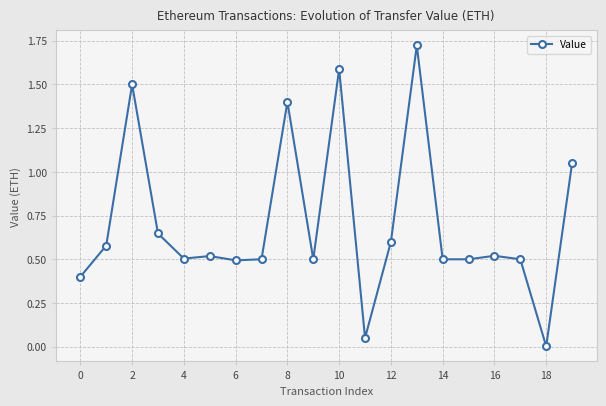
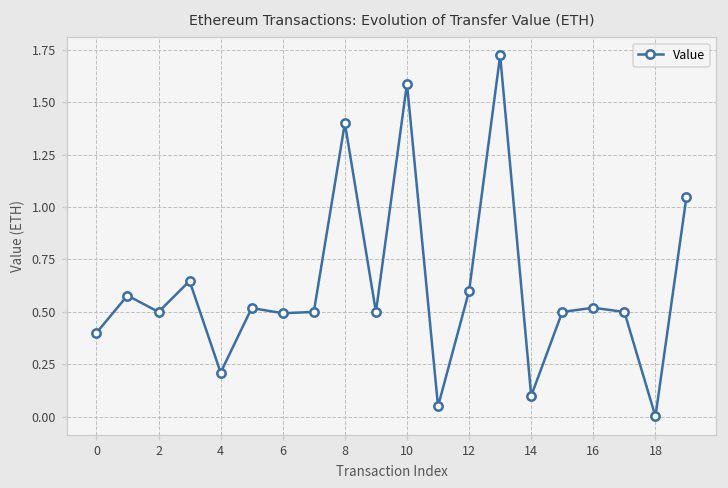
2: 1.5 -> 0.5
4: 0.50 -> 0.21
14: 0.5 -> 0.1
